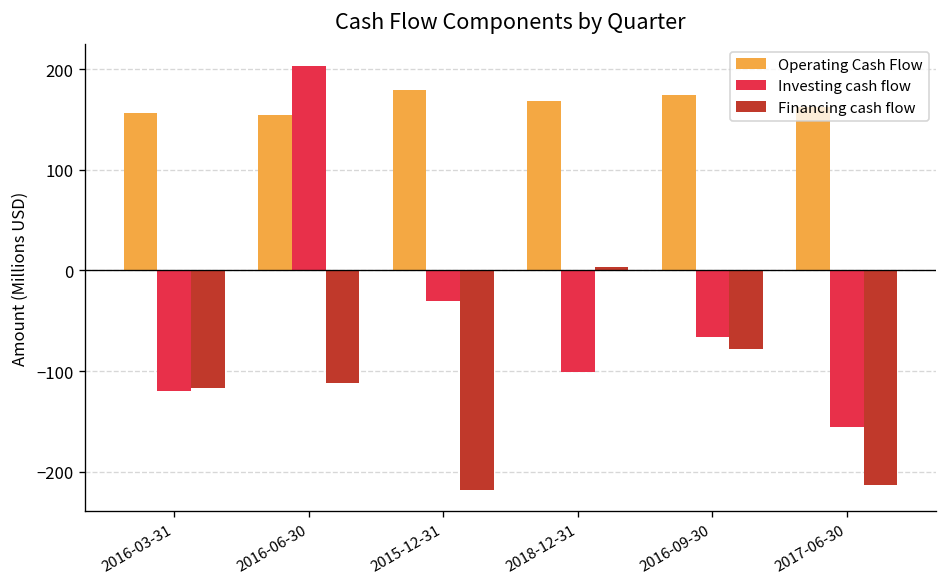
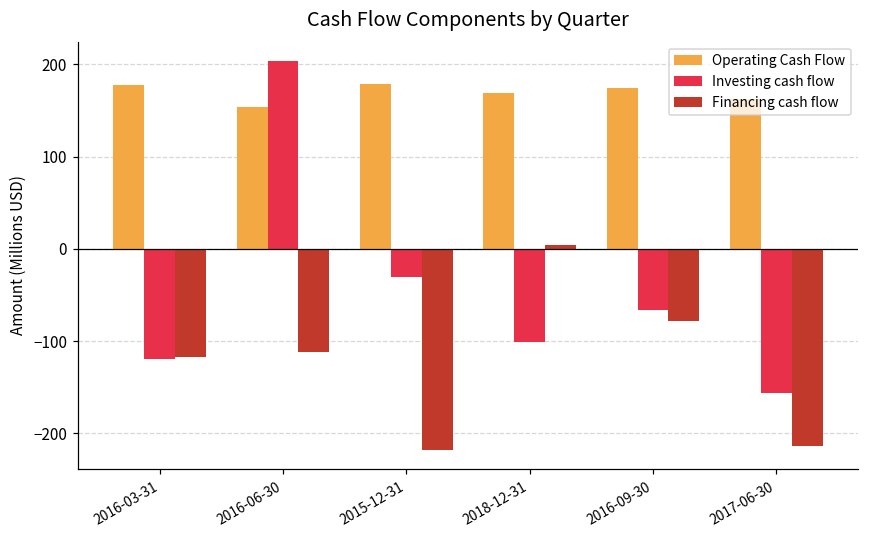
Operating Cash Flow, 2016-03-31: 160 -> 180
